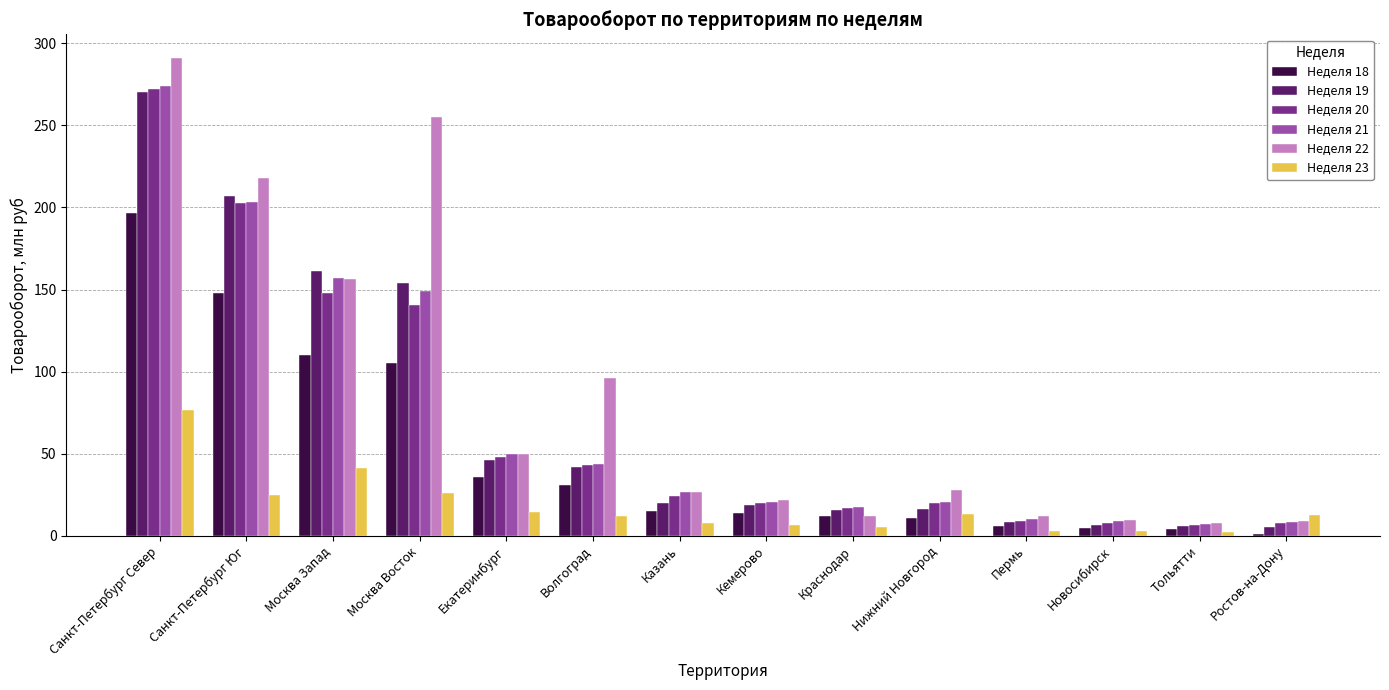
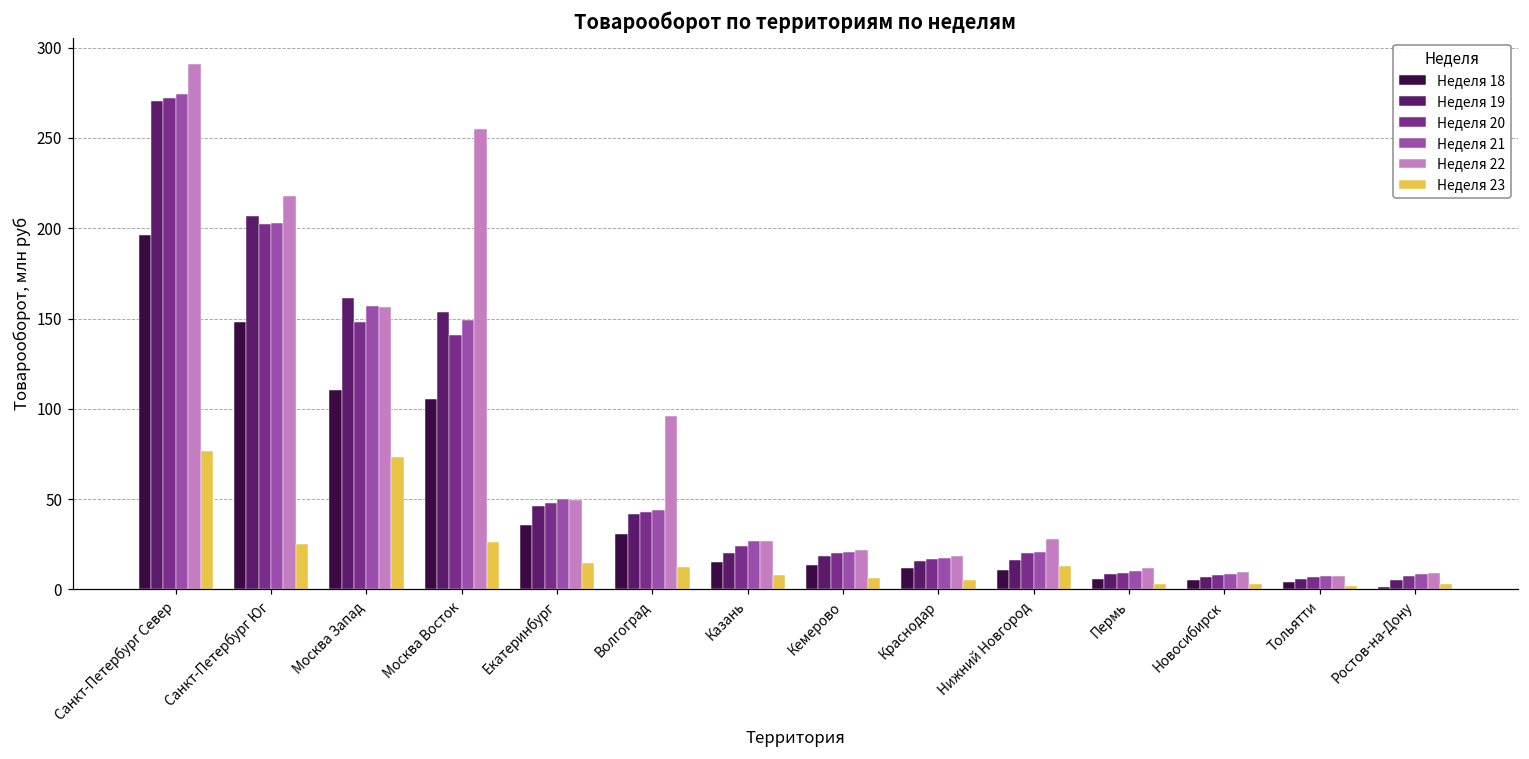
Неделя 23, Москва Запад: 41 -> 73
Неделя 22, Краснодар: 12 -> 18
Неделя 23, Ростов-на-Дону: 13 -> 3
